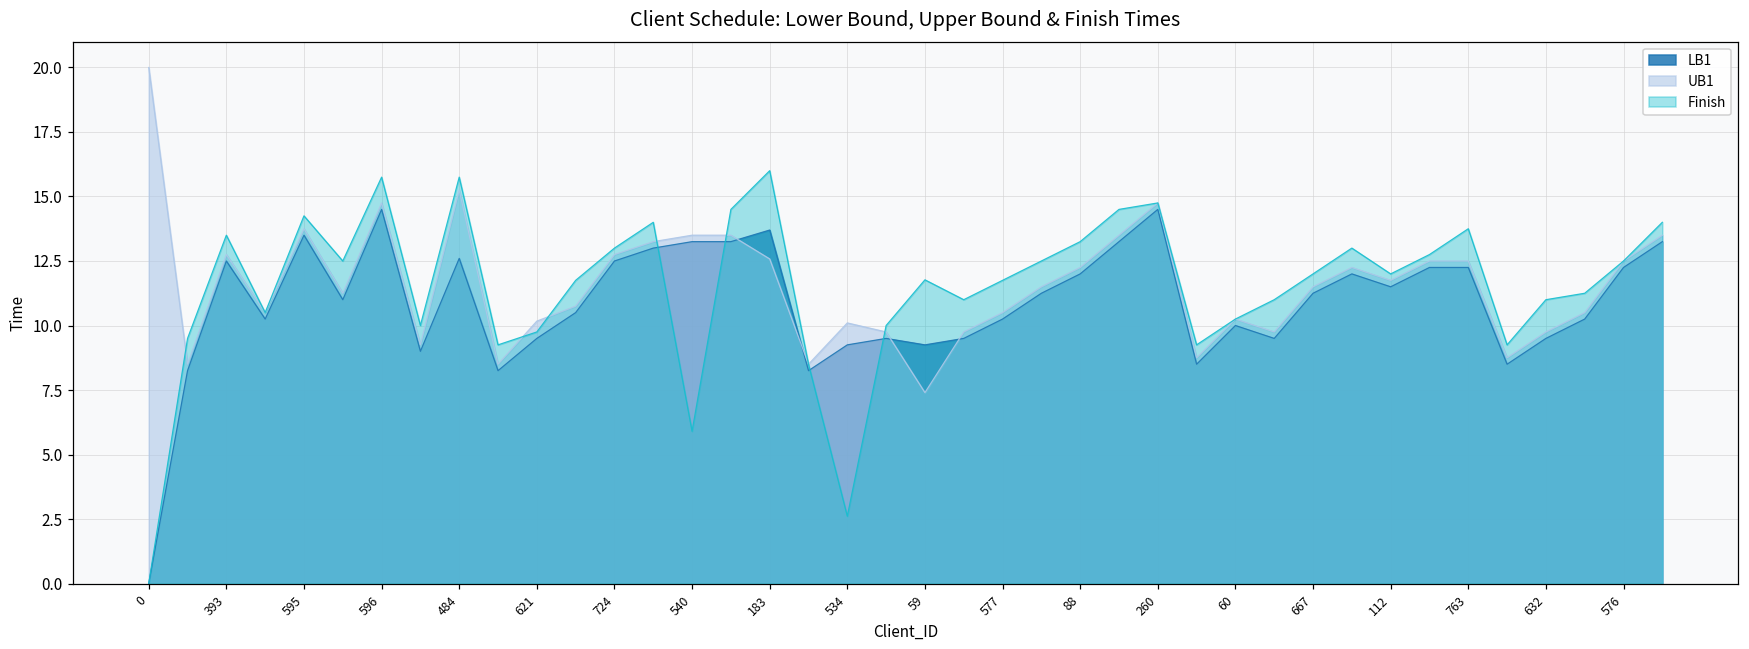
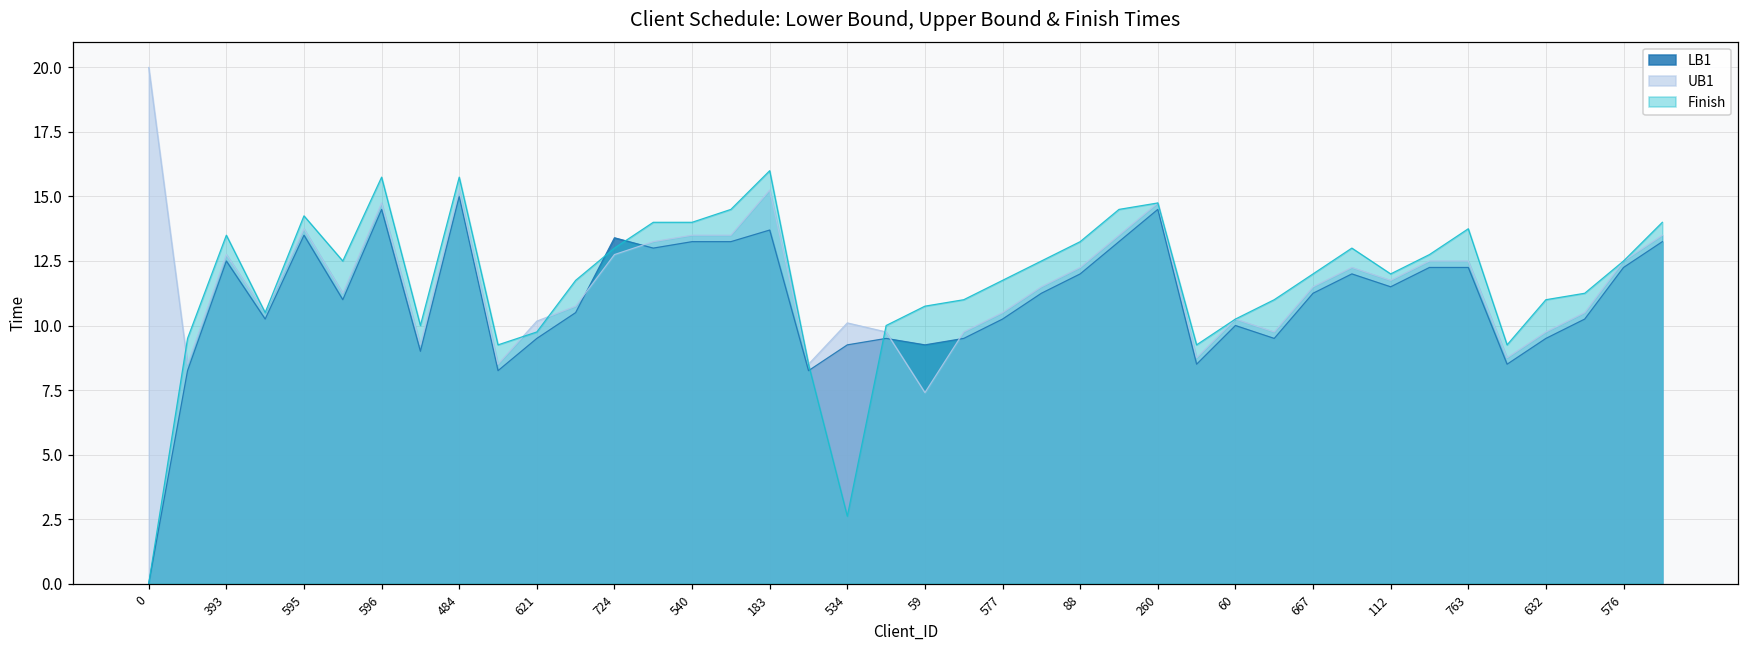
LB1, 484: 12.6 -> 15.0
LB1, 724: 12.5 -> 13.4
Finish, 540: 5.9 -> 14.0
UB1, 183: 12.6 -> 15.3
Finish, 59: 11.8 -> 10.8
